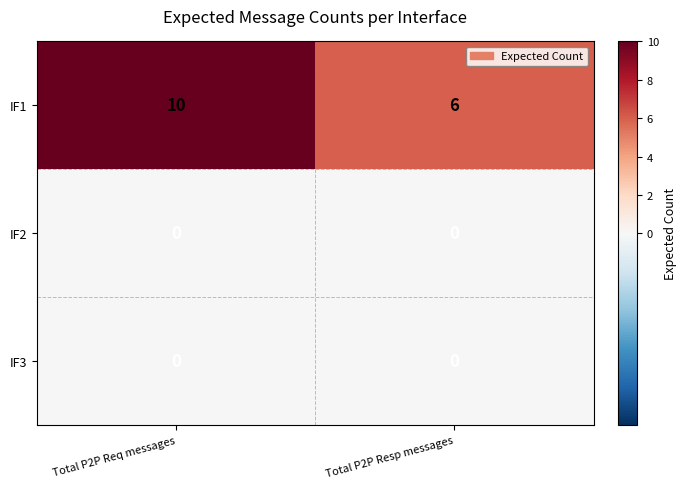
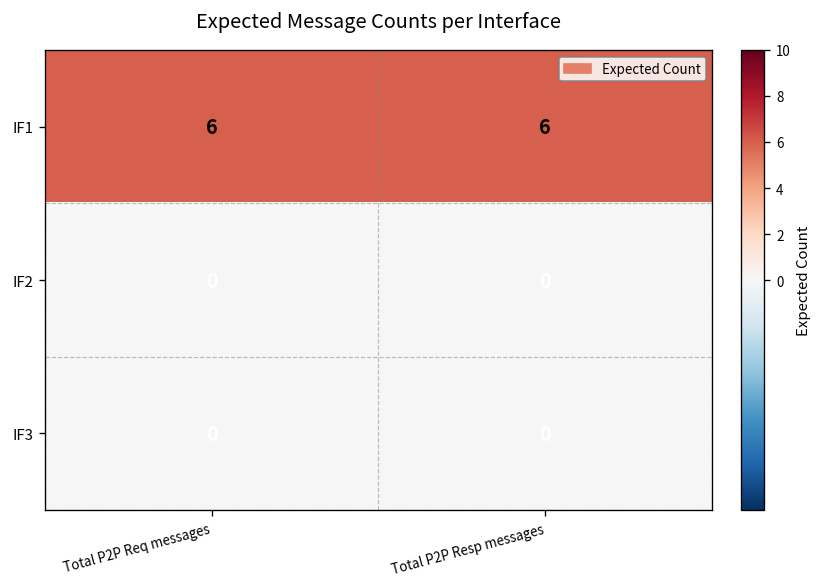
IF1, Total P2P Req messages: 10 -> 6
